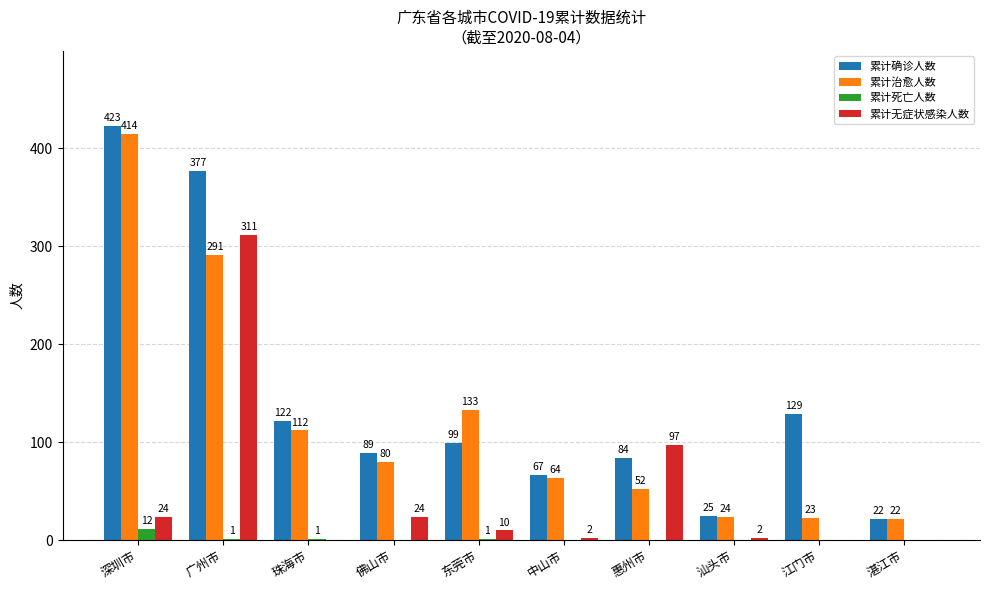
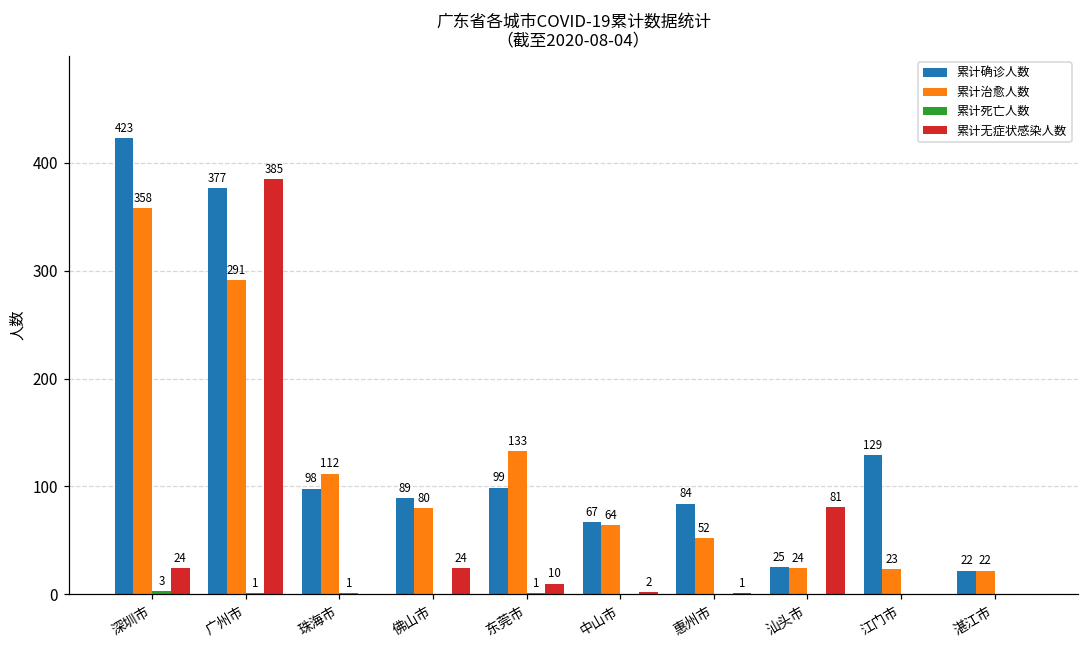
累计治愈人数, 深圳市: 414 -> 358
累计死亡人数, 深圳市: 12 -> 3
累计无症状感染人数, 广州市: 311 -> 385
累计确诊人数, 珠海市: 122 -> 98
累计无症状感染人数, 惠州市: 97 -> 1
累计无症状感染人数, 汕头市: 2 -> 81
